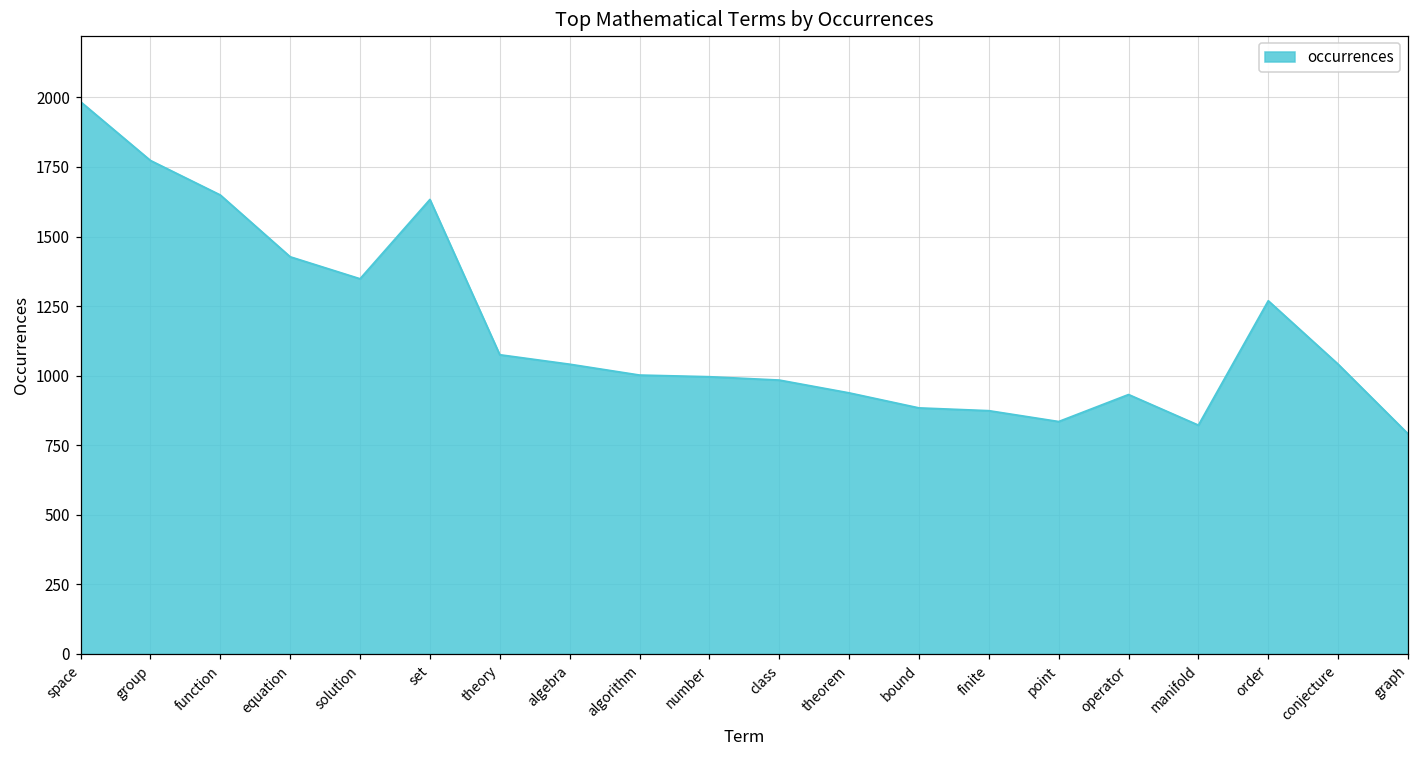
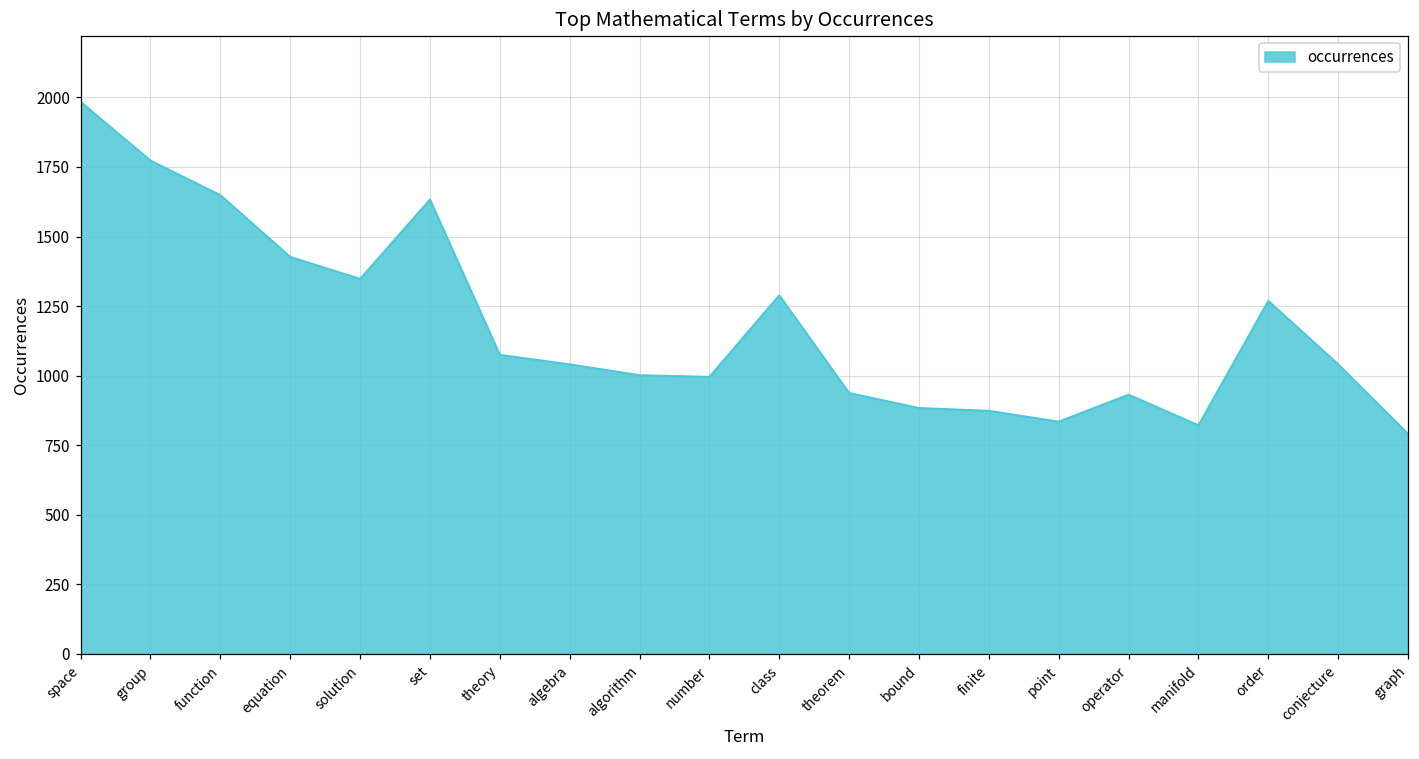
class: 980 -> 1290
